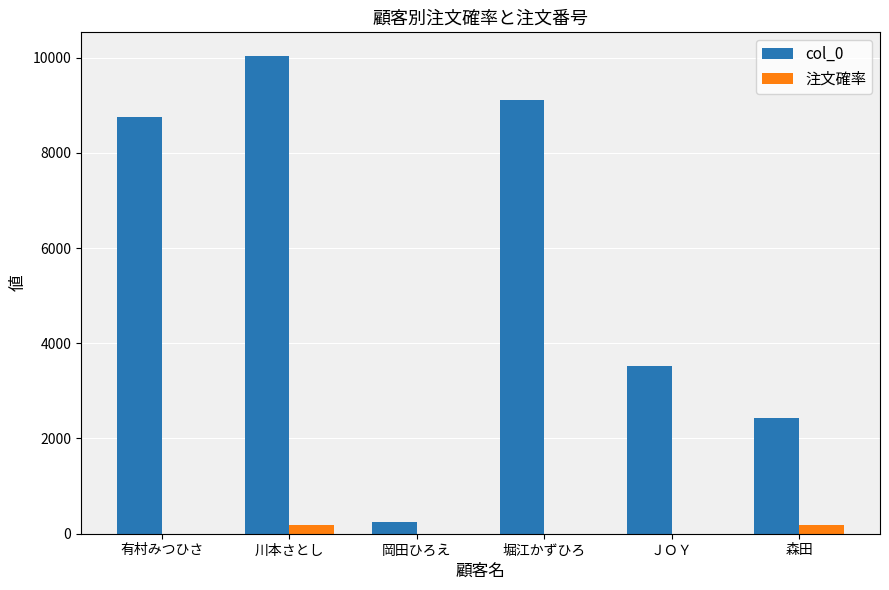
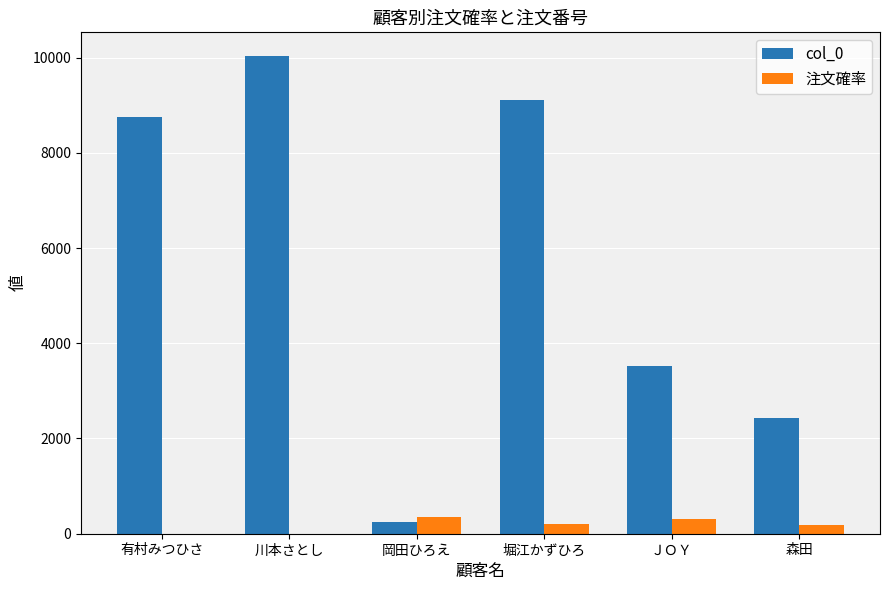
注文確率, 川本さとし: 200 -> 0
注文確率, 岡田ひろえ: 0 -> 400
注文確率, 堀江かずひろ: 0 -> 200
注文確率, ＪＯＹ: 0 -> 300
